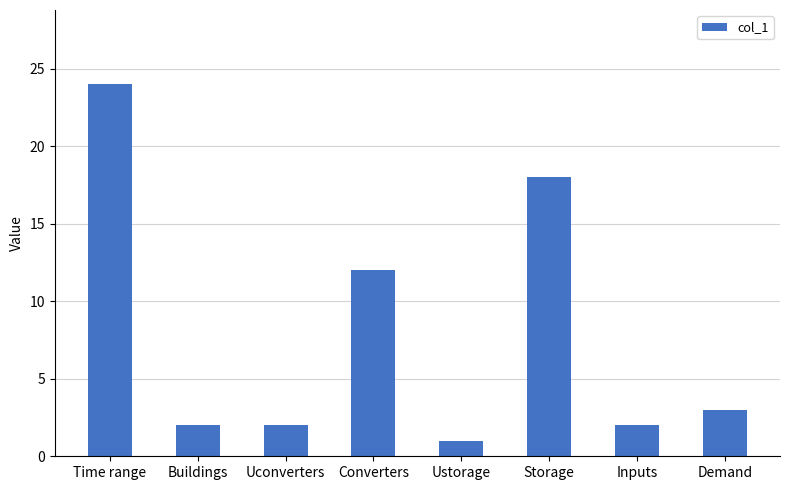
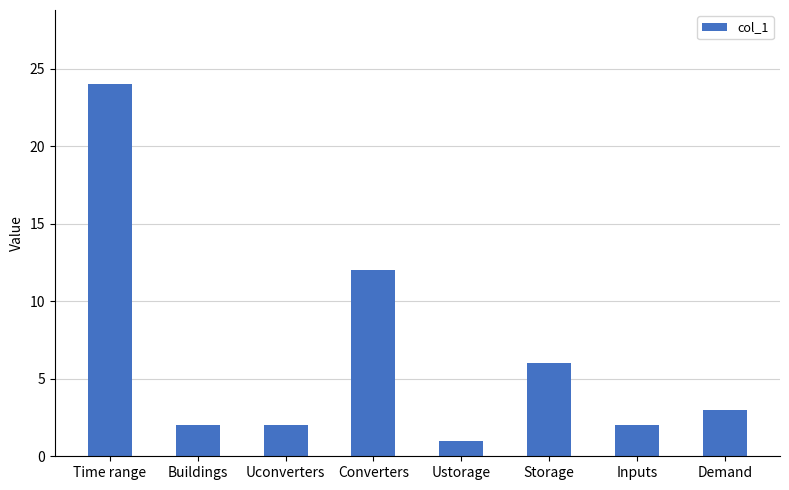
Storage: 18 -> 6
